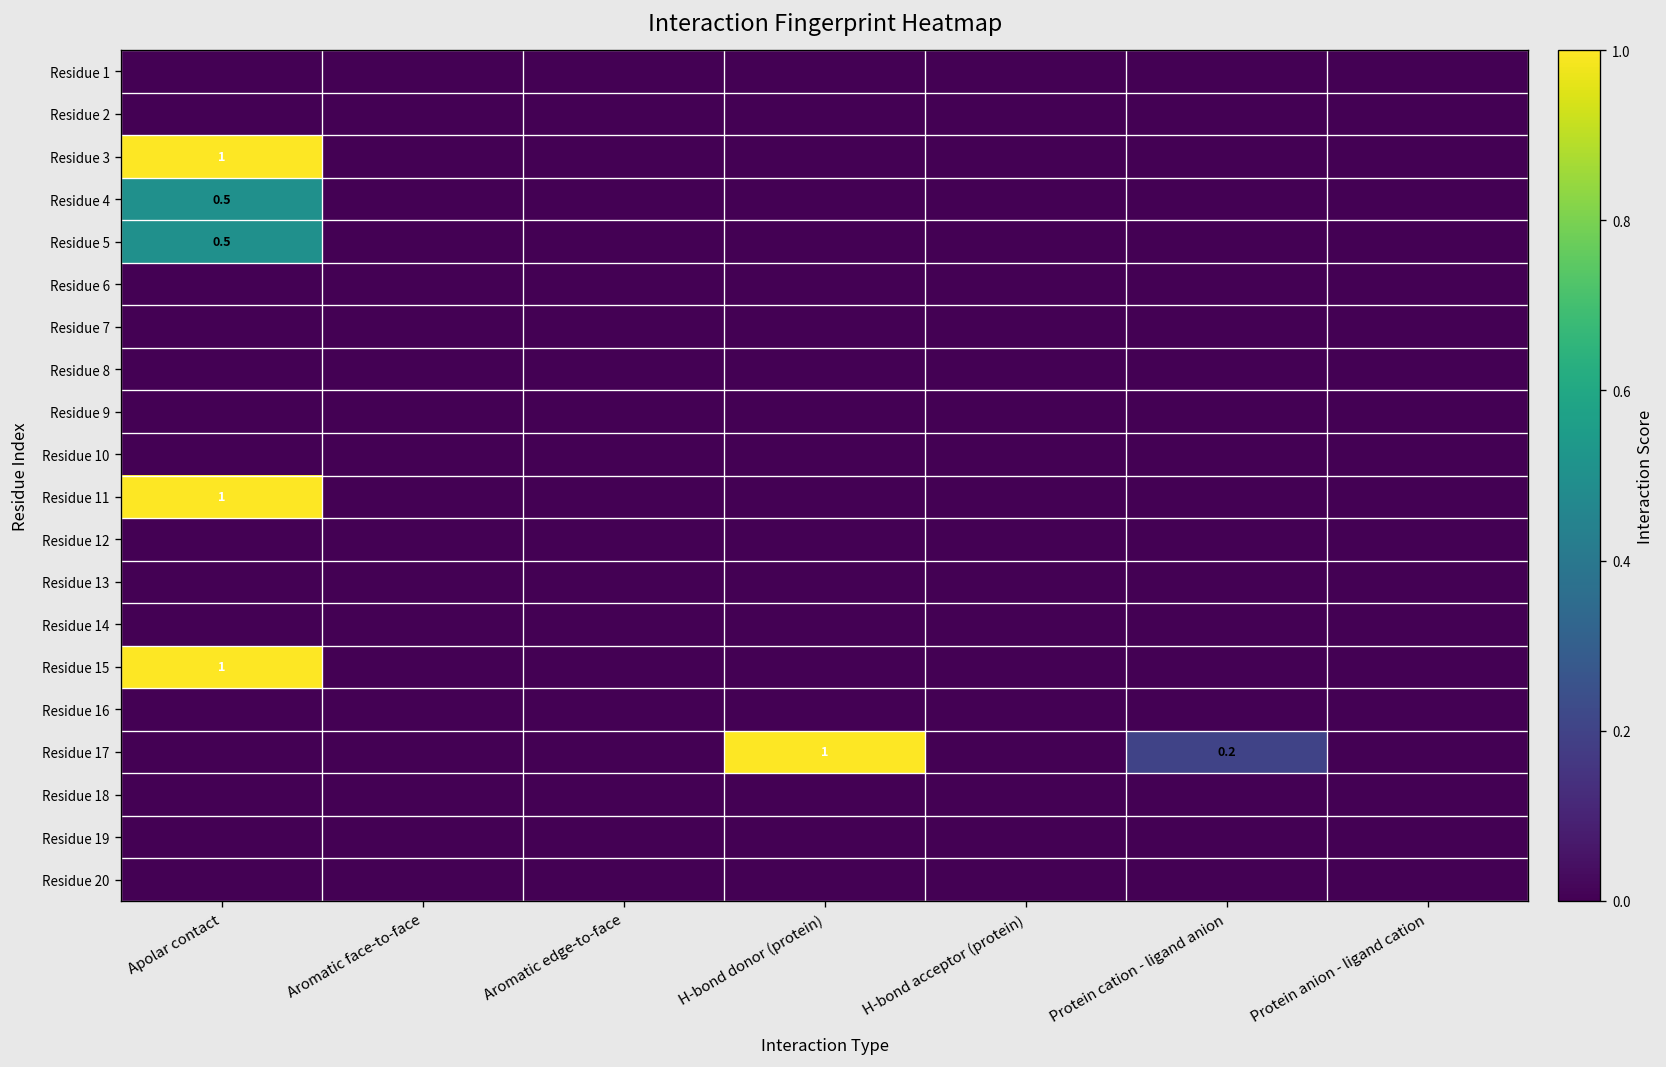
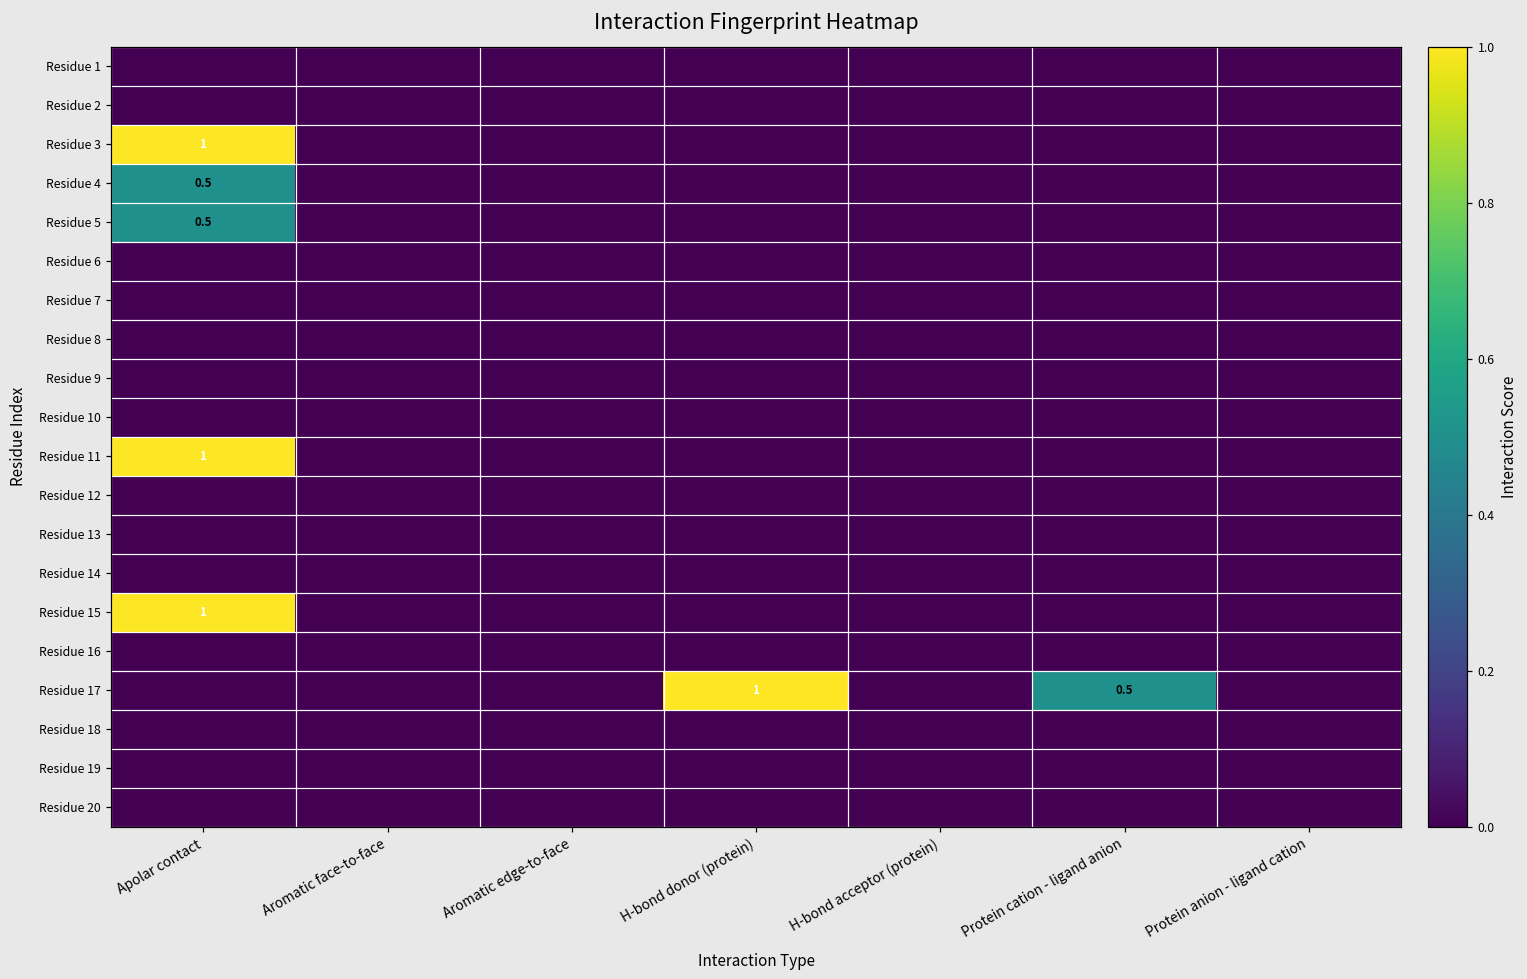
Residue 17, Protein cation - ligand anion: 0.2 -> 0.5
